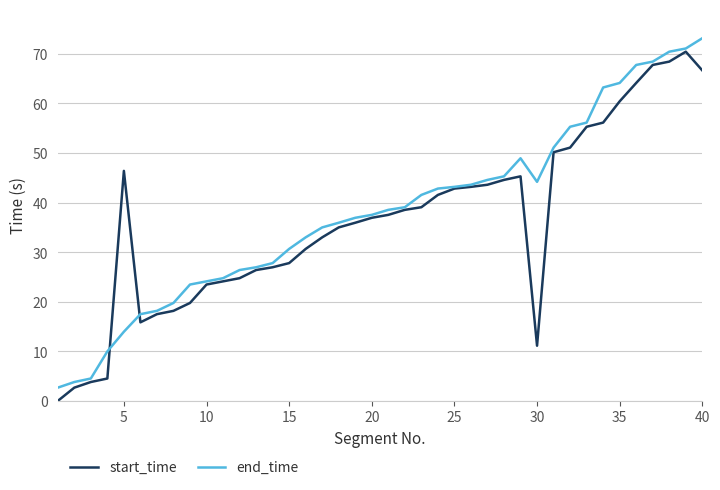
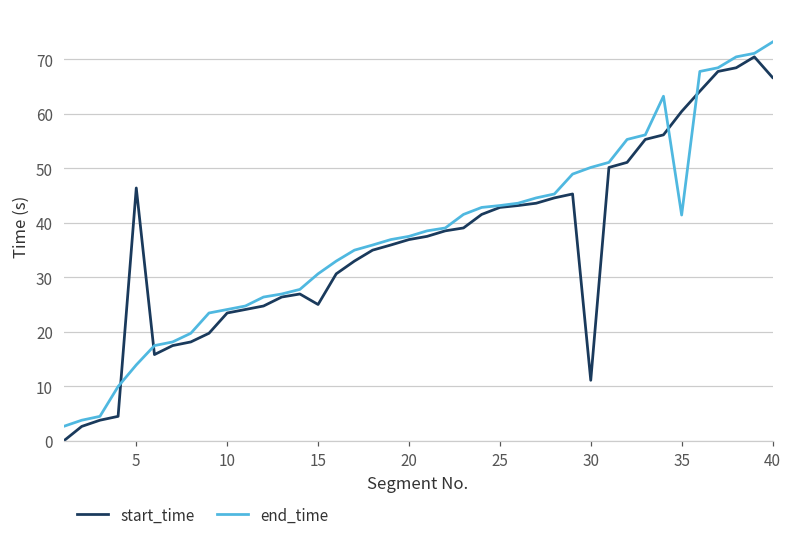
start_time, 15: 28 -> 25
end_time, 30: 44 -> 50
end_time, 35: 64 -> 41
